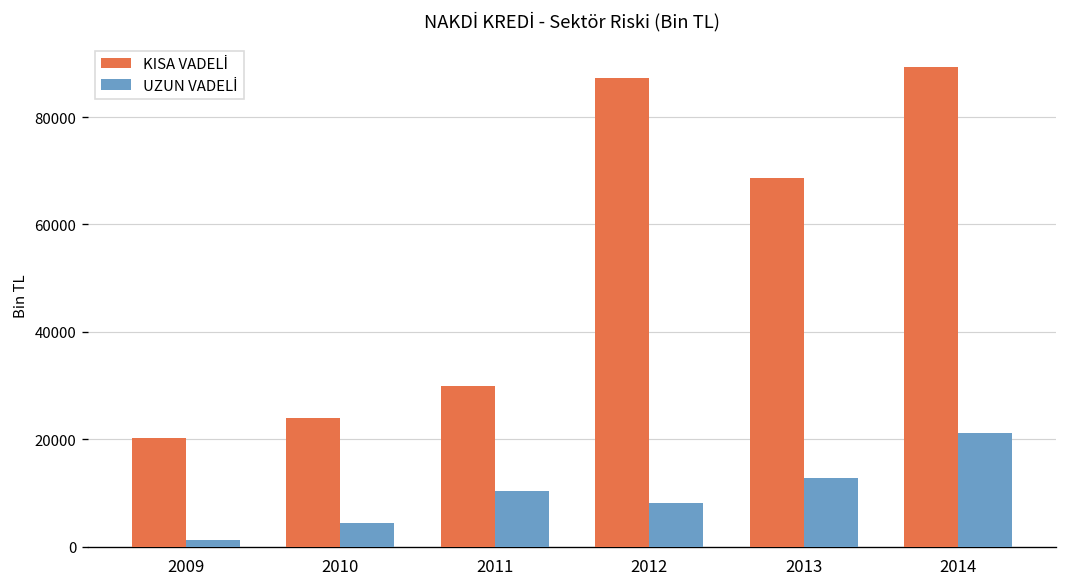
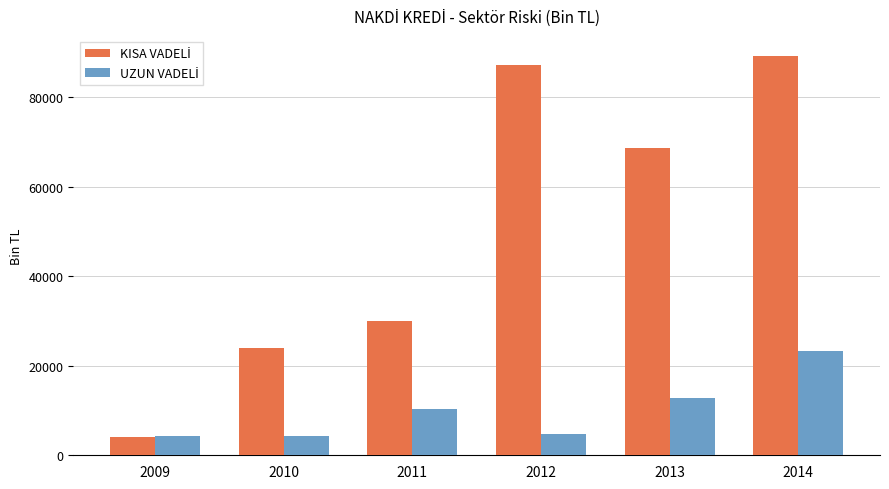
KISA VADELİ, 2009: 20000 -> 4000
UZUN VADELİ, 2009: 1000 -> 4000
UZUN VADELİ, 2012: 8000 -> 5000
UZUN VADELİ, 2014: 21000 -> 23000
